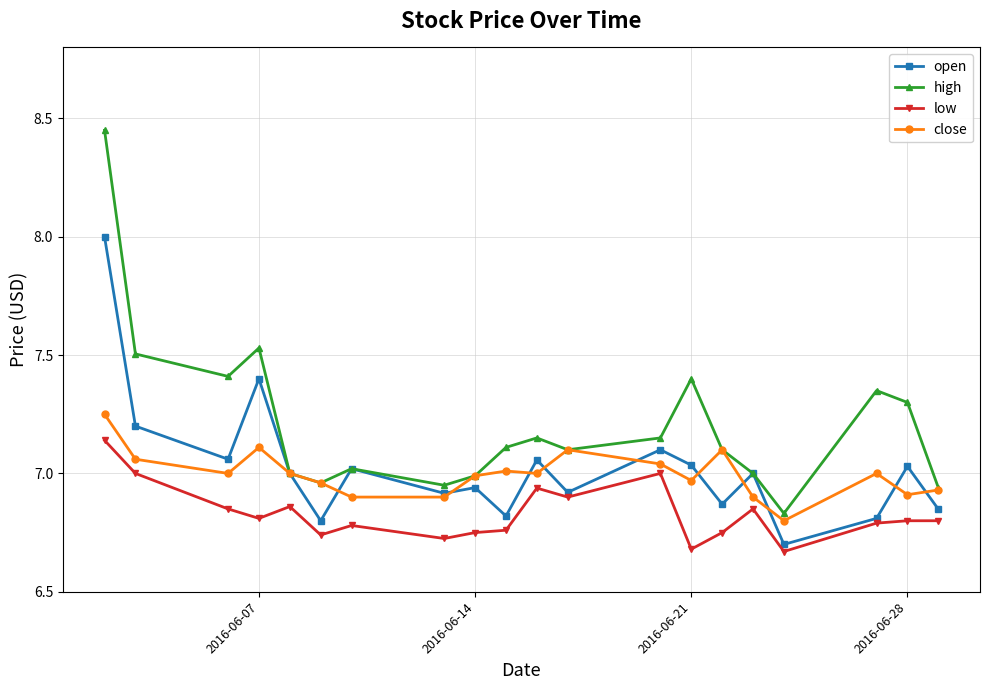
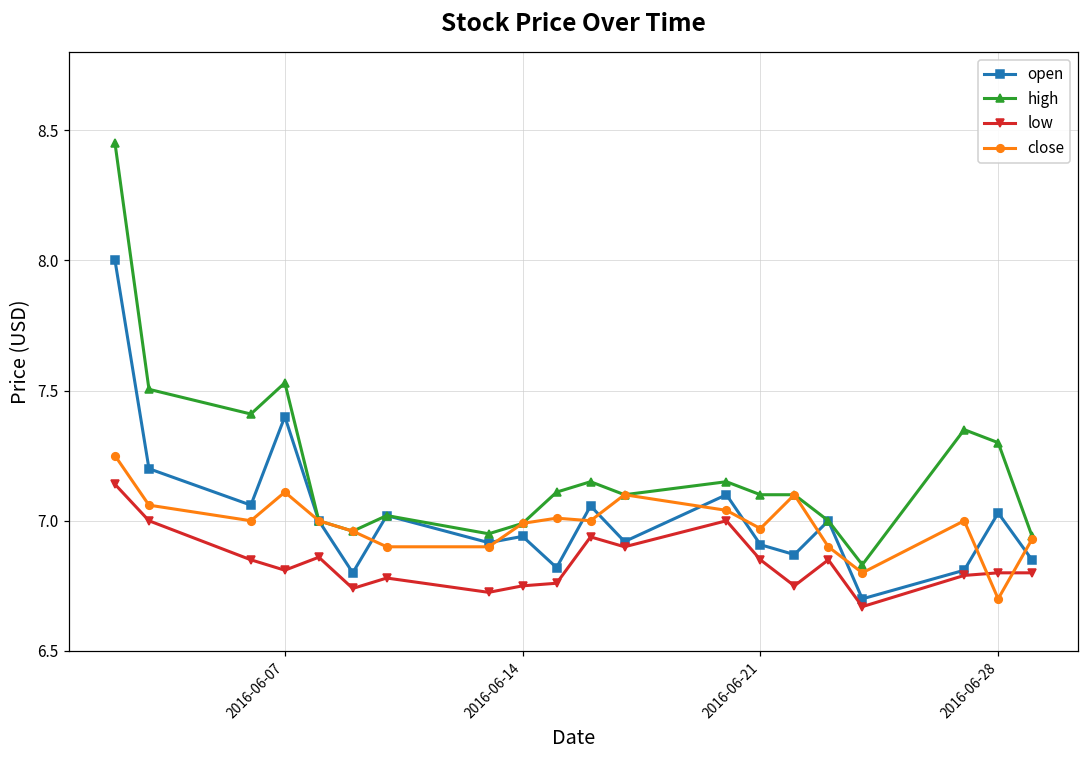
open, 2016-06-21: 7.04 -> 6.91
high, 2016-06-21: 7.4 -> 7.1
low, 2016-06-21: 6.68 -> 6.85
close, 2016-06-28: 6.91 -> 6.70
